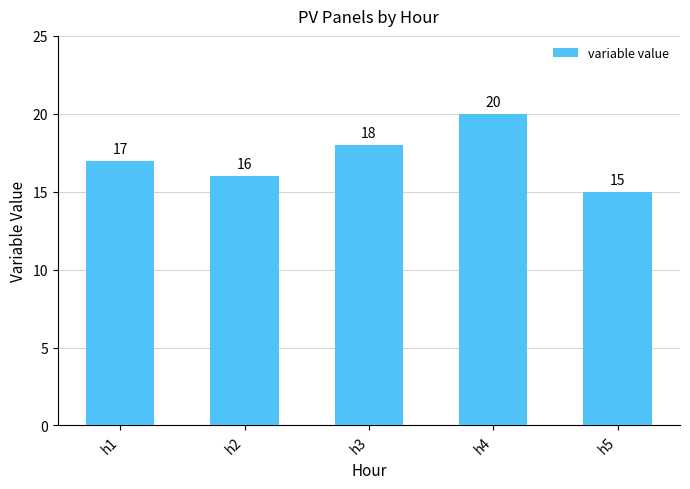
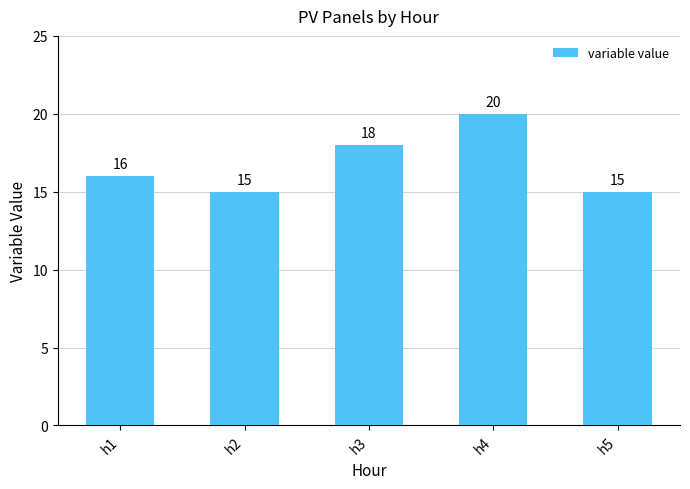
h1: 17 -> 16
h2: 16 -> 15
